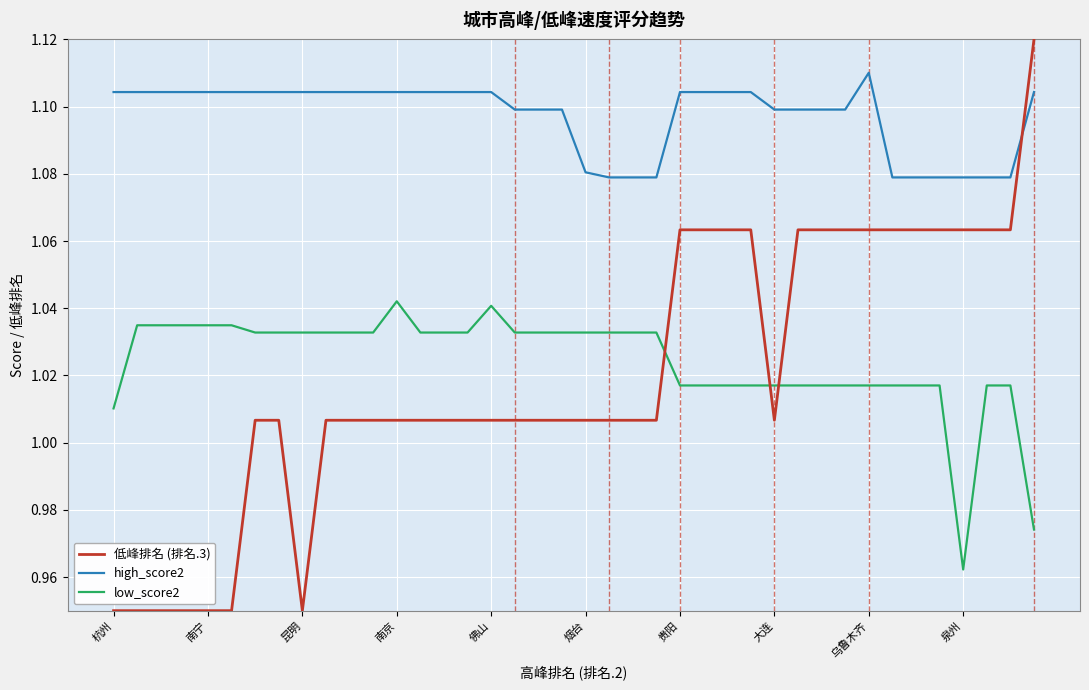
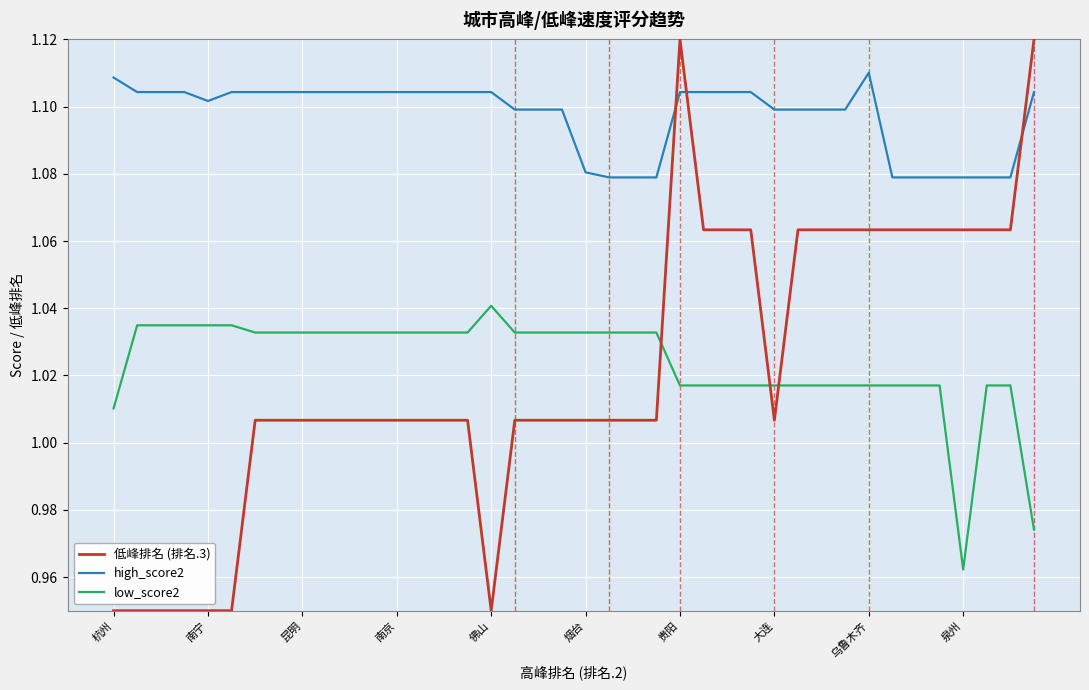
high_score2, 杭州: 1.104 -> 1.109
high_score2, 南宁: 1.104 -> 1.102
低峰排名 (排名.3), 昆明: 0.950 -> 1.007
low_score2, 南京: 1.042 -> 1.033
低峰排名 (排名.3), 佛山: 1.007 -> 0.950
低峰排名 (排名.3), 贵阳: 1.063 -> 1.120
